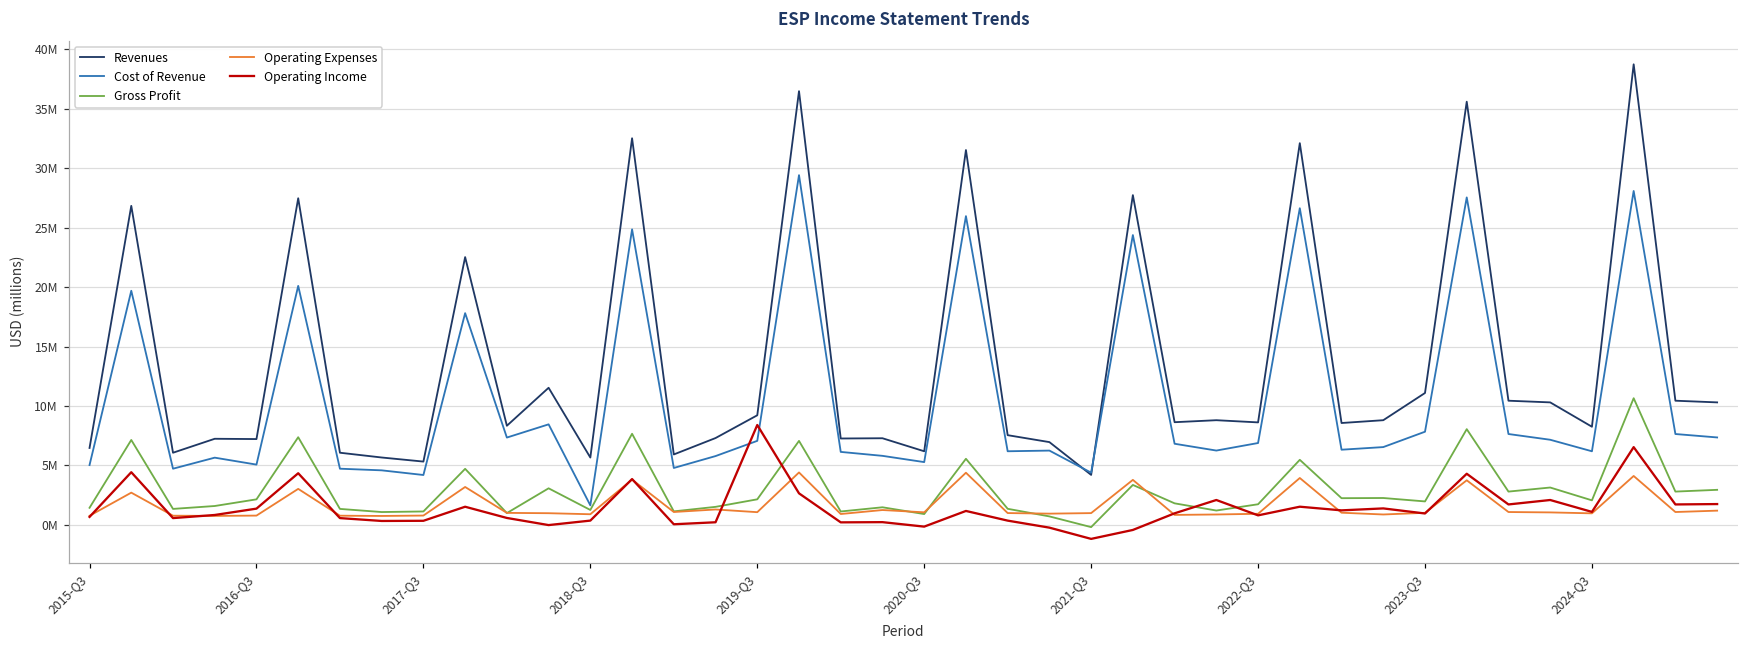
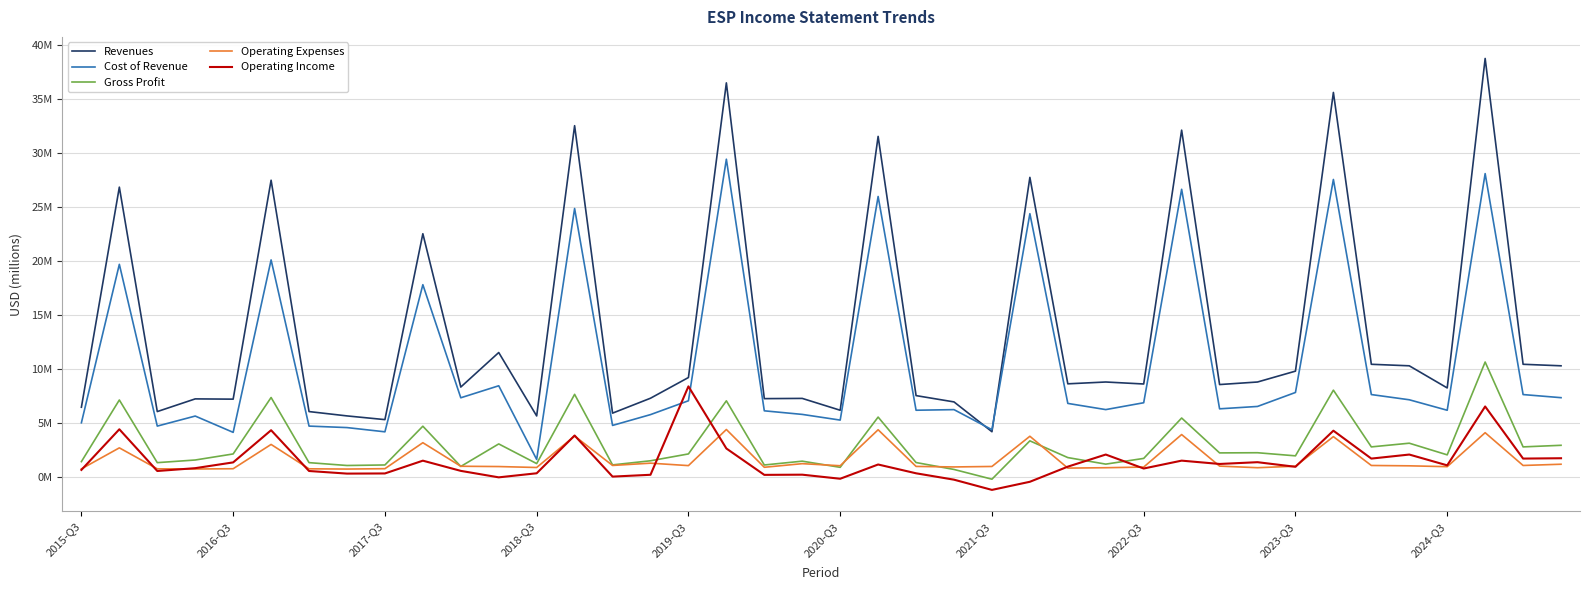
Cost of Revenue, 2016-Q3: 5100000 -> 4100000
Revenues, 2023-Q3: 11100000 -> 9800000
